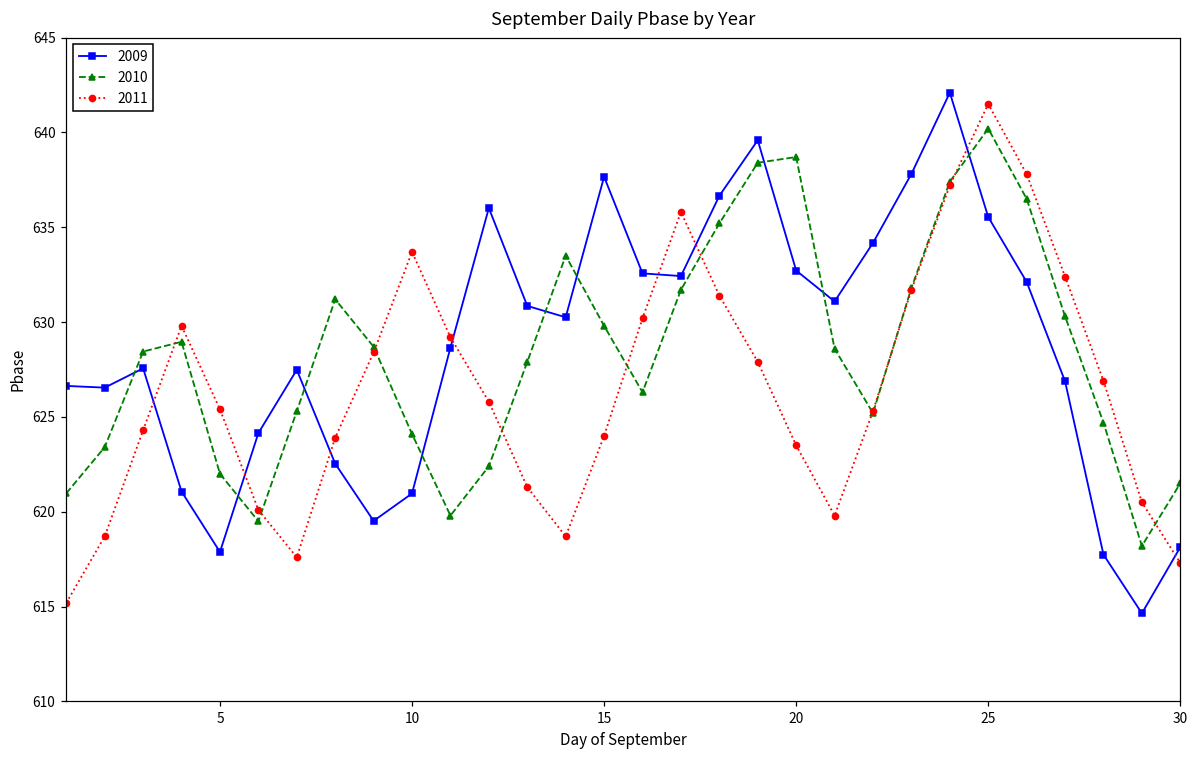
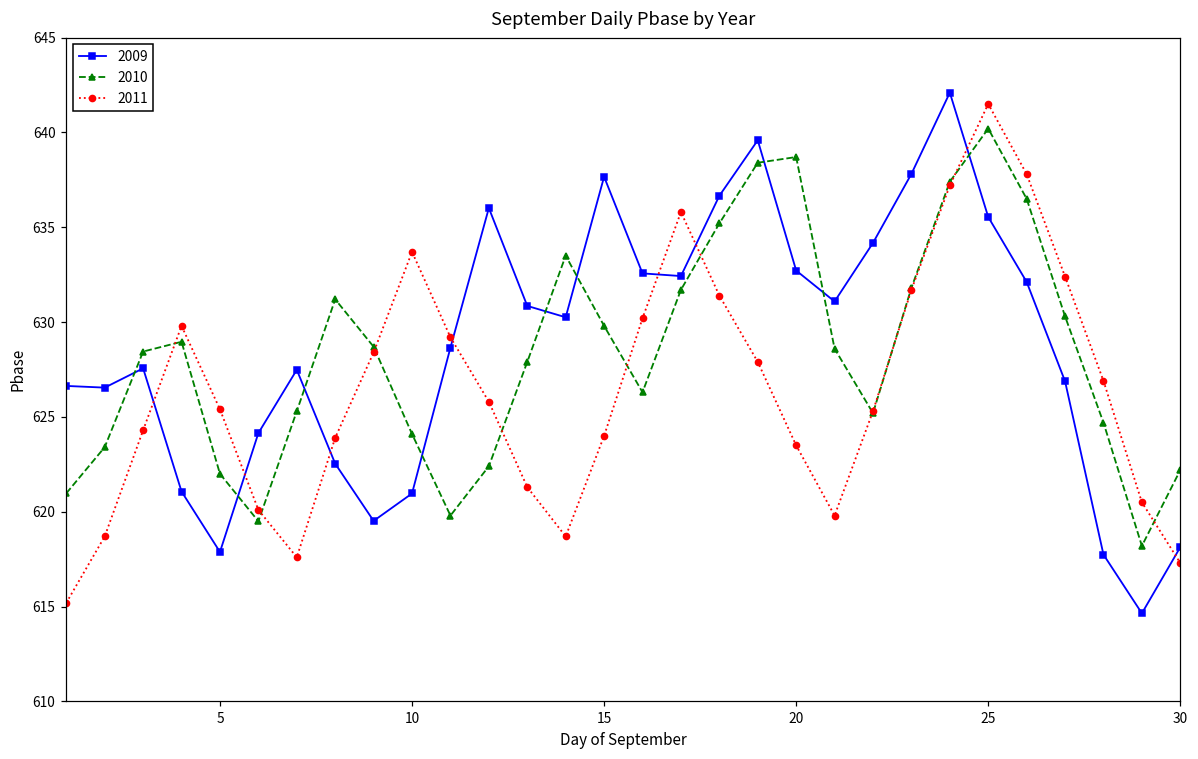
2010, 30: 621.5 -> 622.2
